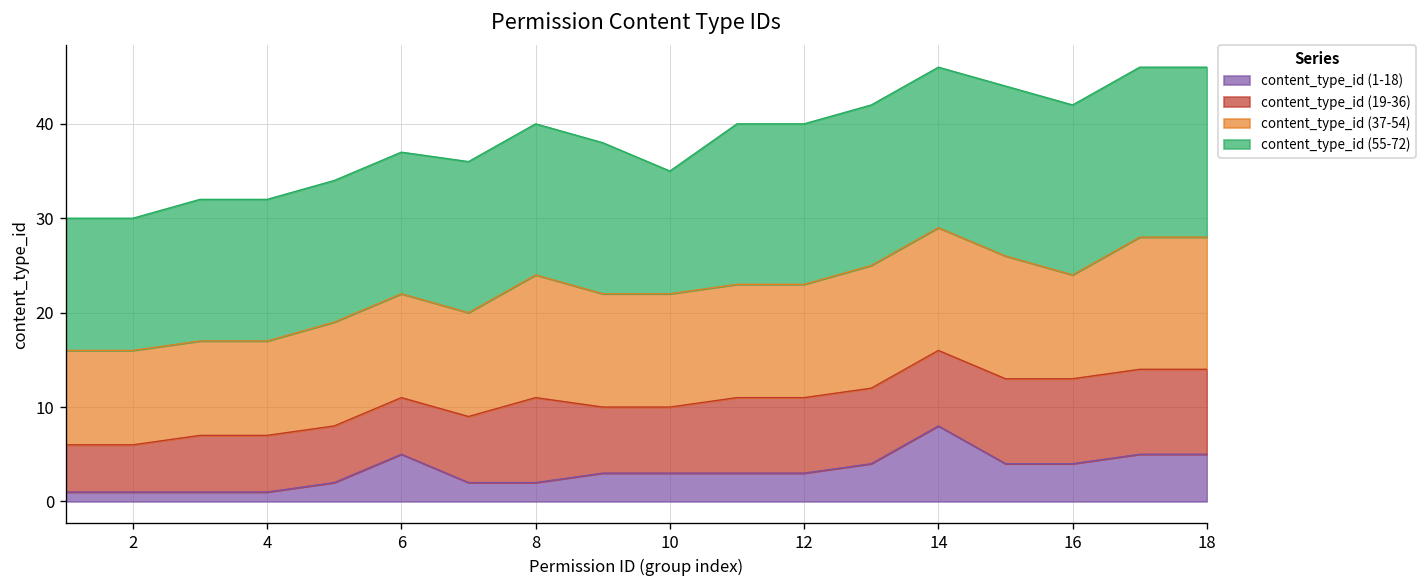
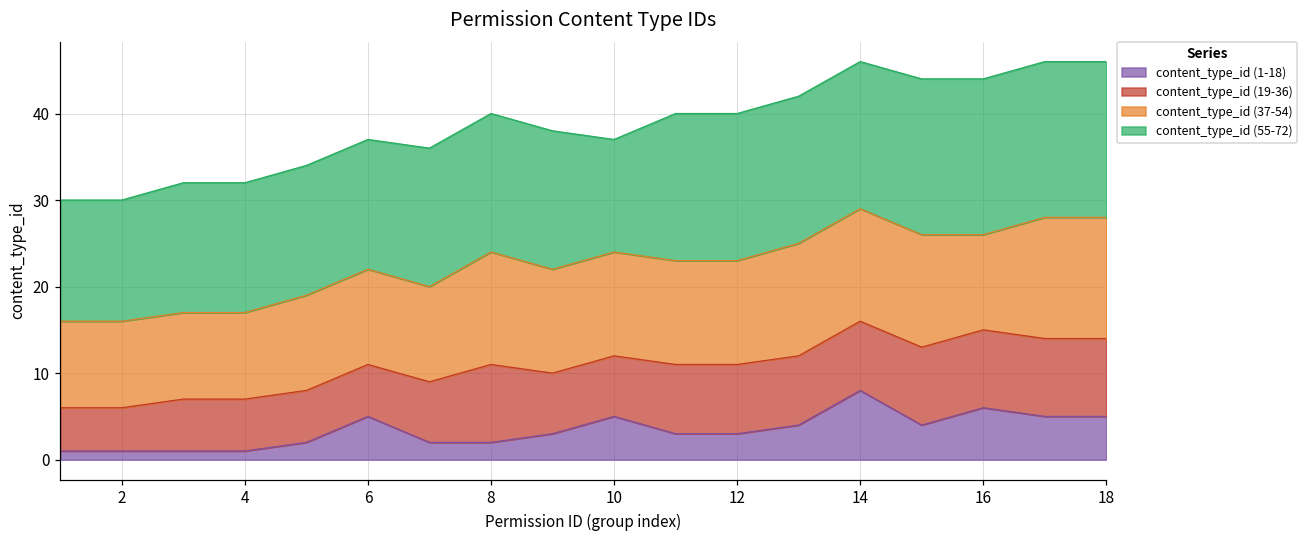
content_type_id (1-18), 10: 3 -> 5
content_type_id (1-18), 16: 4 -> 6
